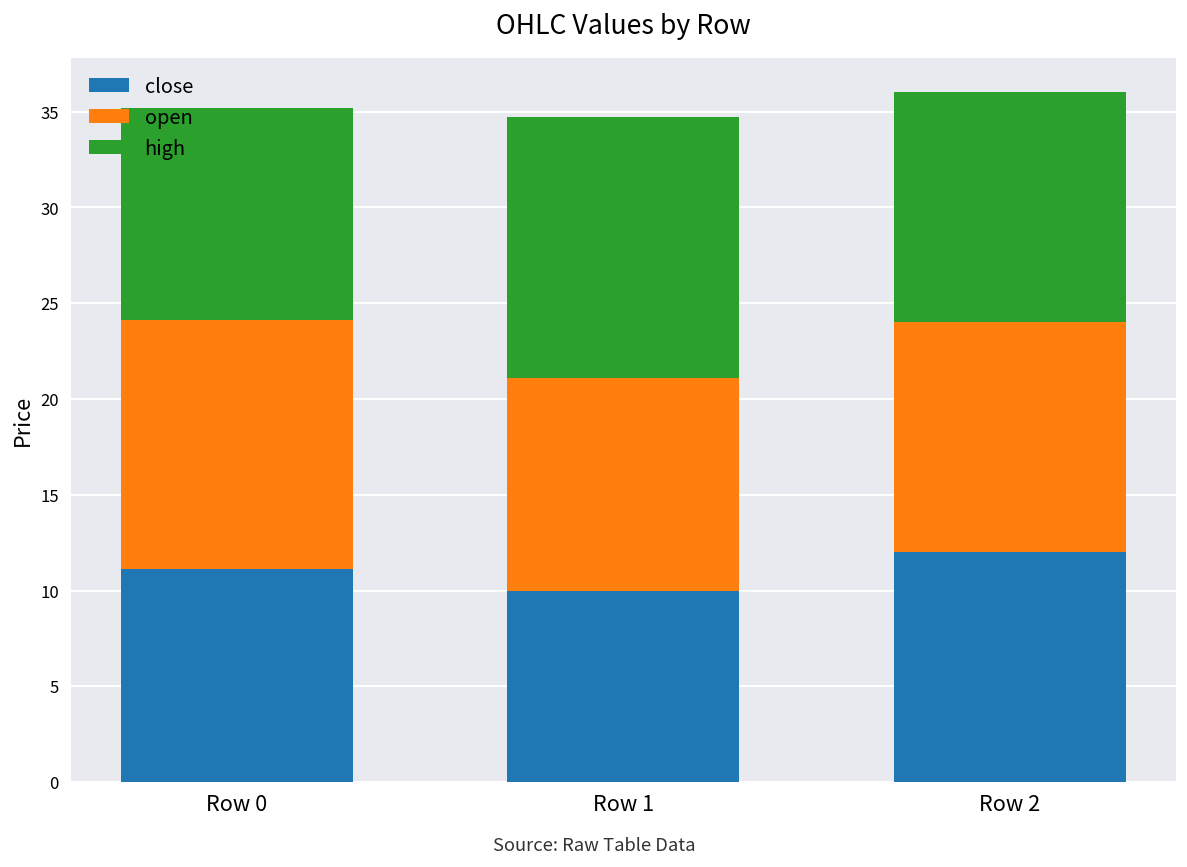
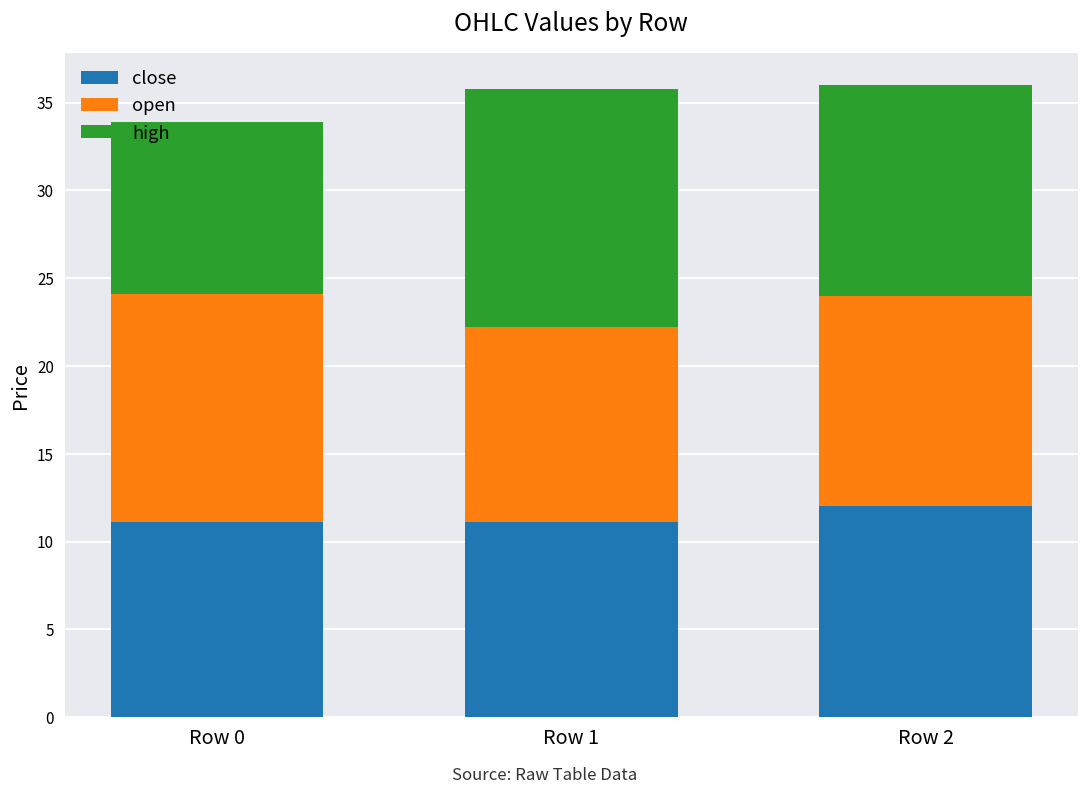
high, Row 0: 11.1 -> 9.8
close, Row 1: 10.0 -> 11.1
